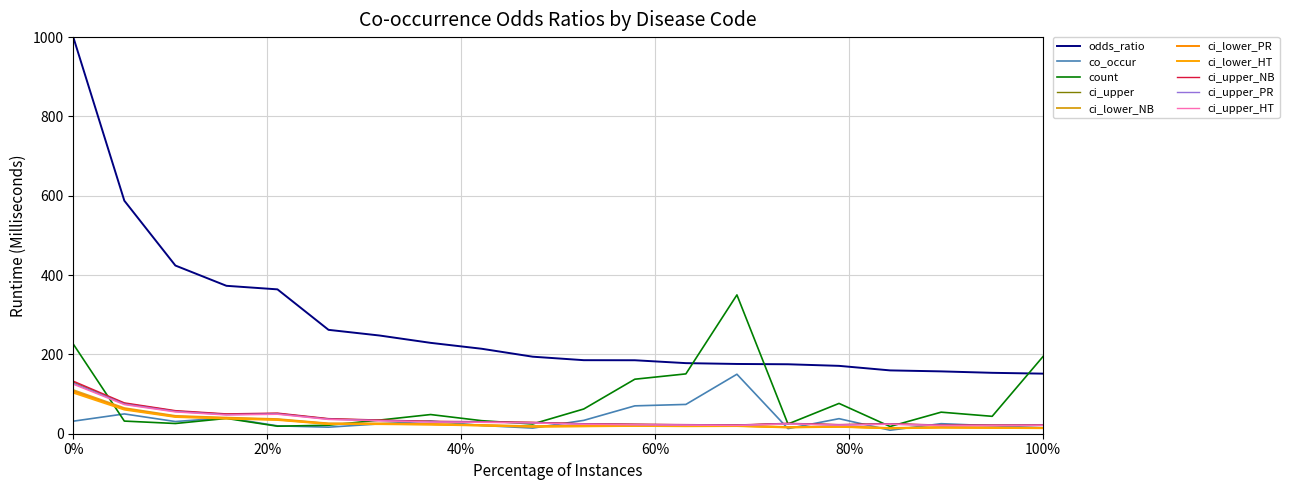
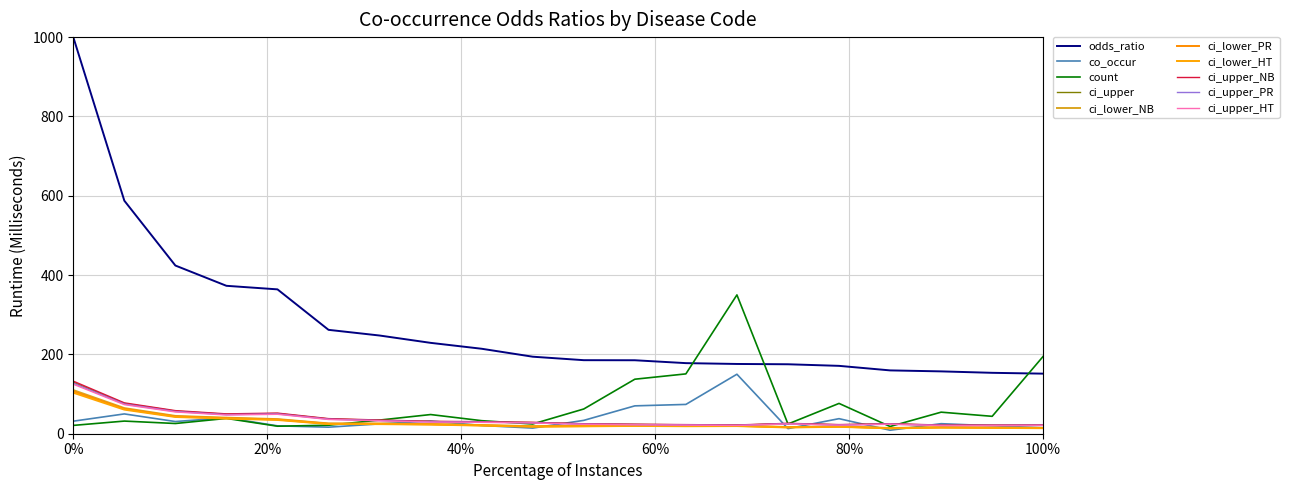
count, 0%: 230 -> 20
